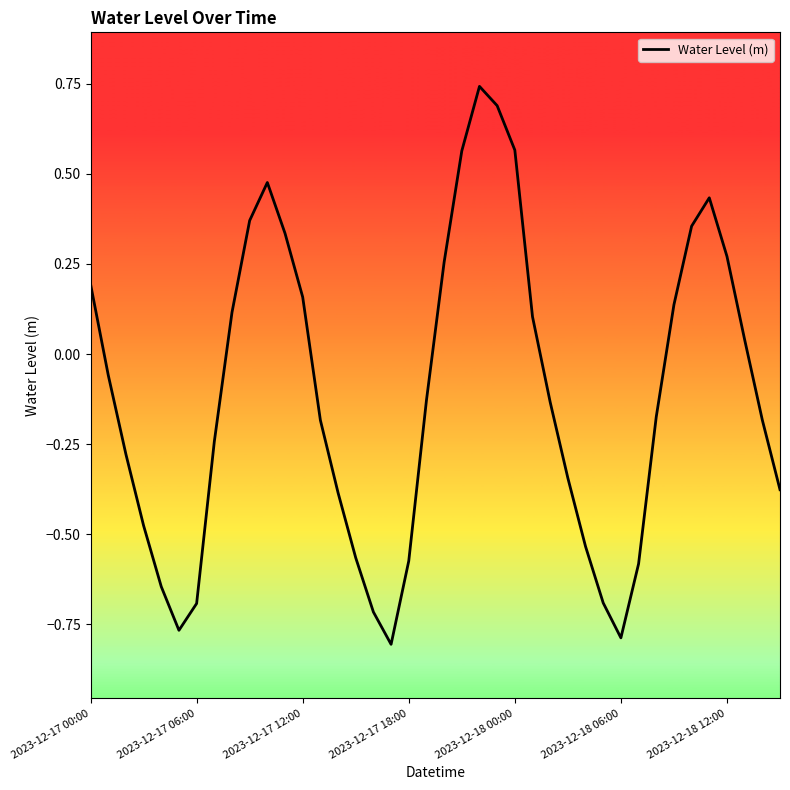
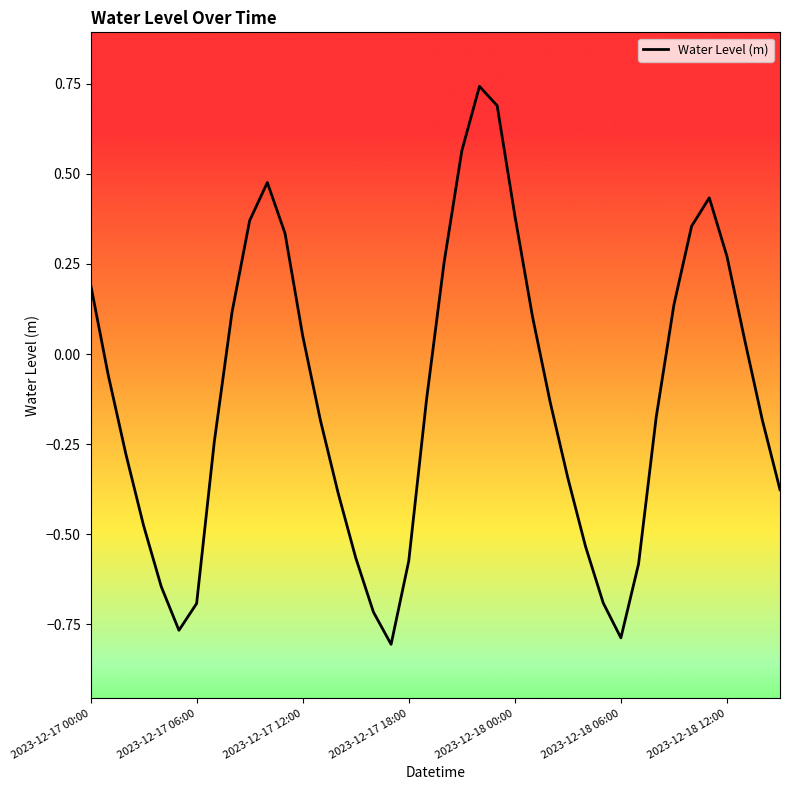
2023-12-17 12:00: 0.16 -> 0.05
2023-12-18 00:00: 0.57 -> 0.38
